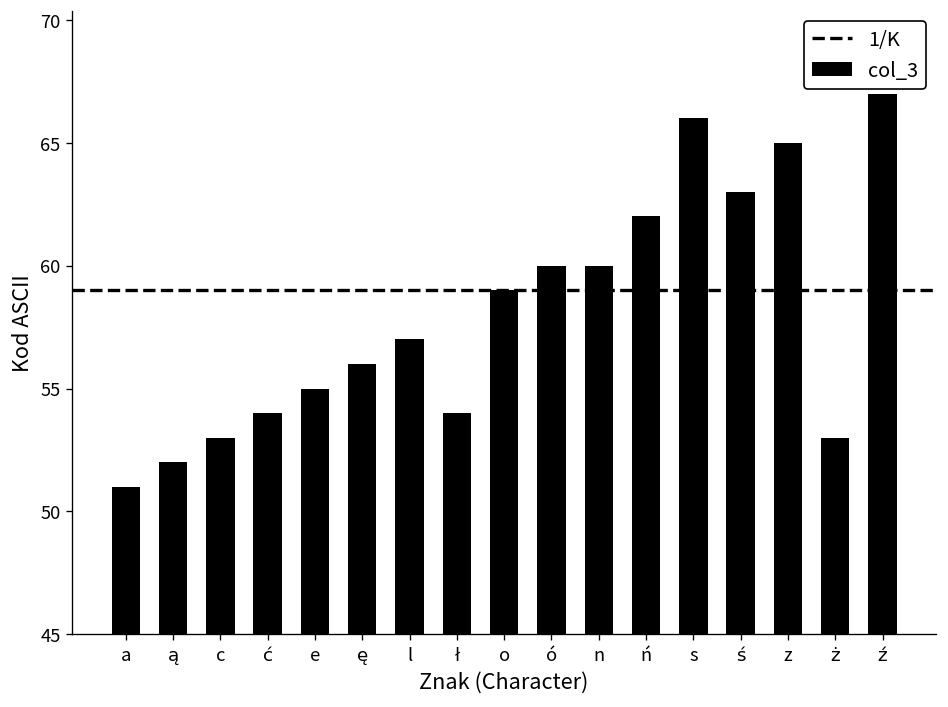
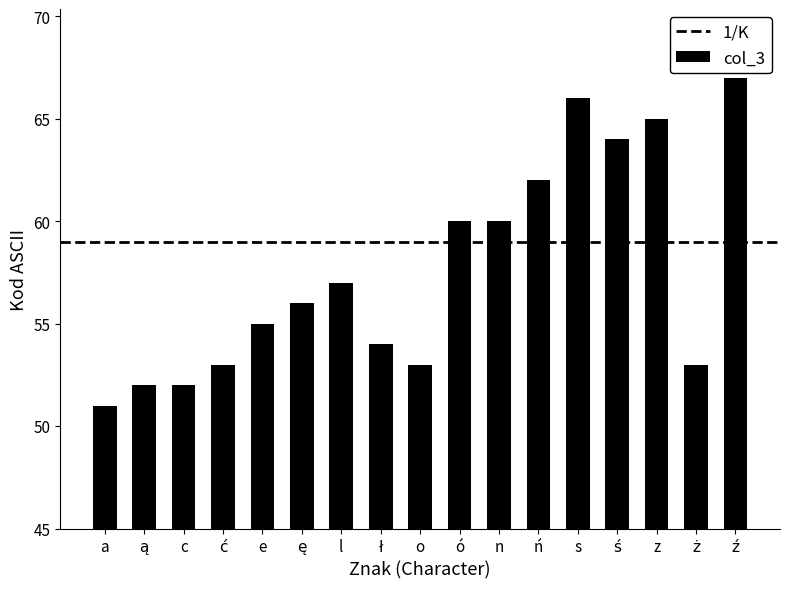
c: 53 -> 52
ć: 54 -> 53
o: 59 -> 53
ś: 63 -> 64
